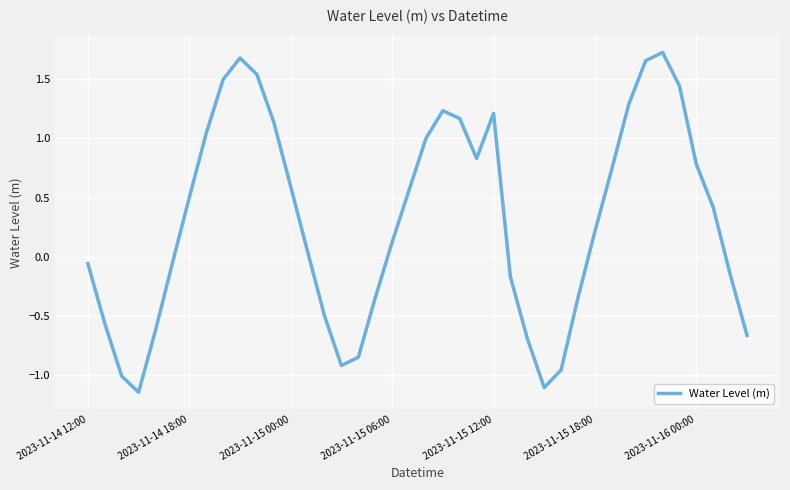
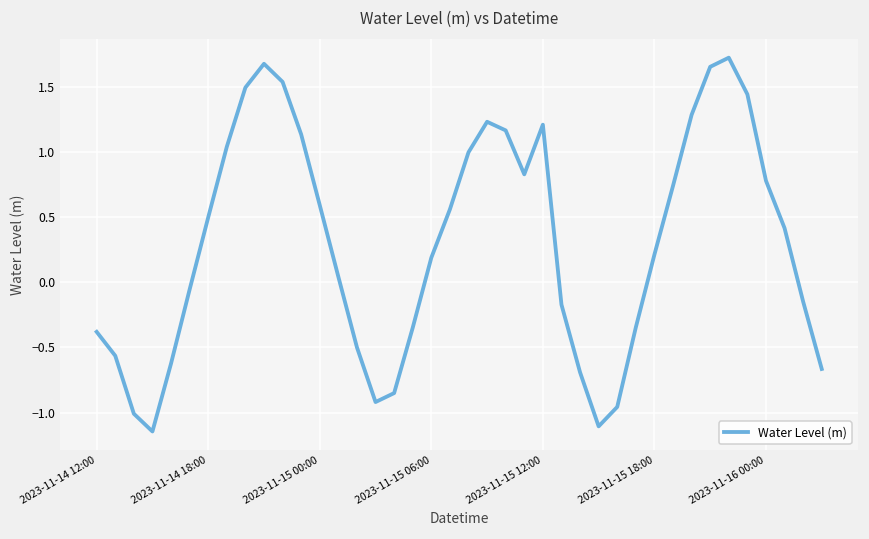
2023-11-14 12:00: -0.06 -> -0.38
2023-11-15 06:00: 0.12 -> 0.19
